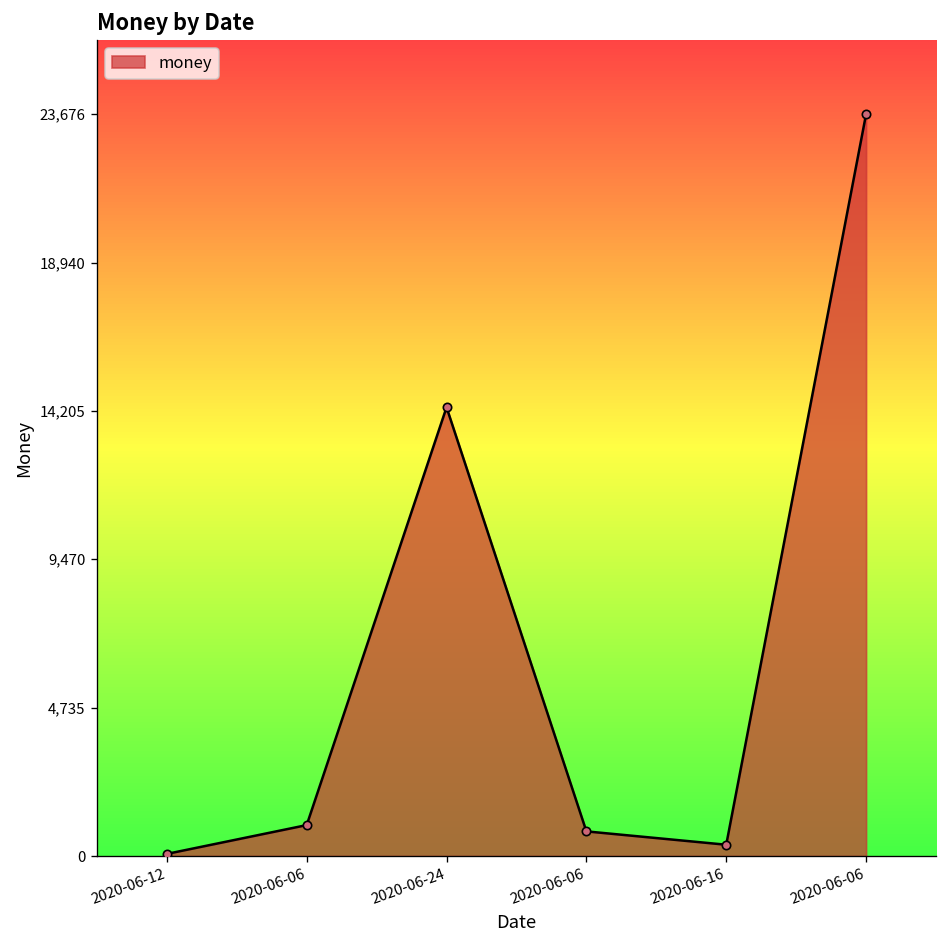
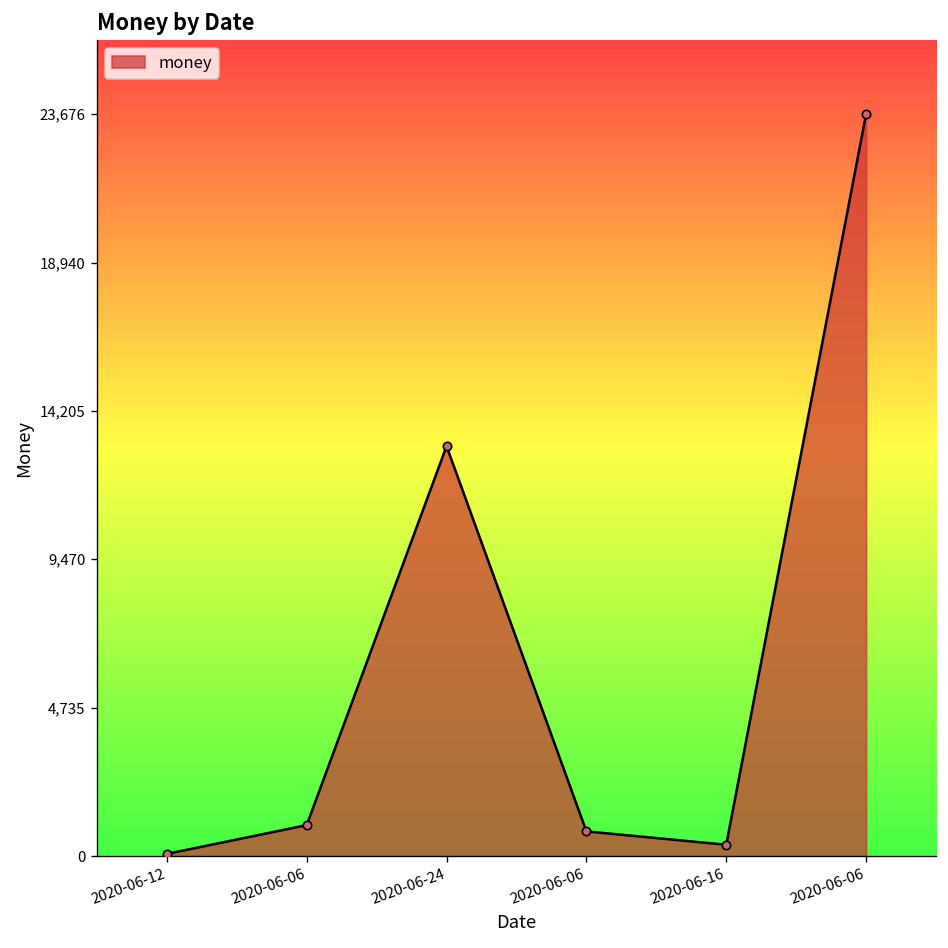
2020-06-24: 14,300 -> 13,100
